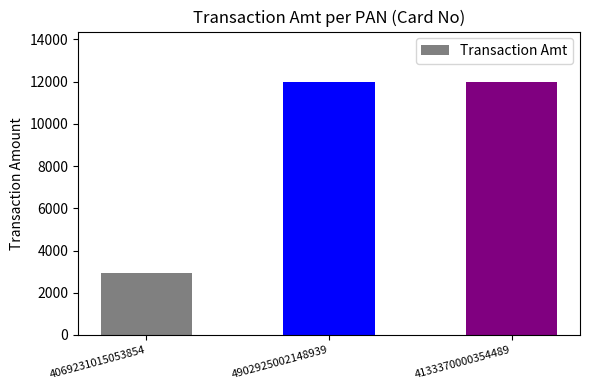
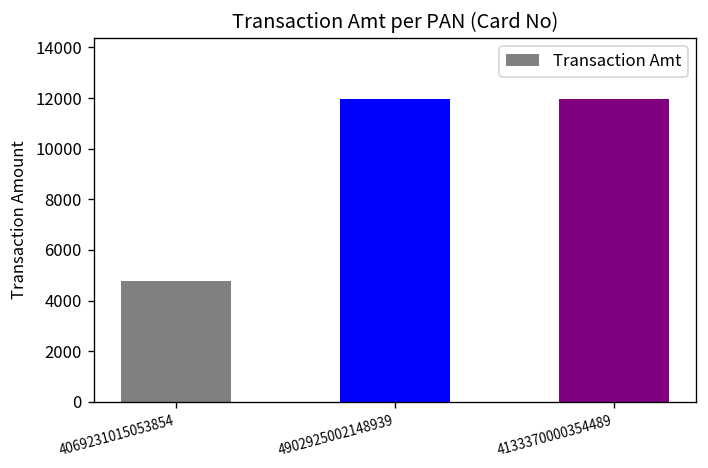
4069231015053854: 3000 -> 4800
